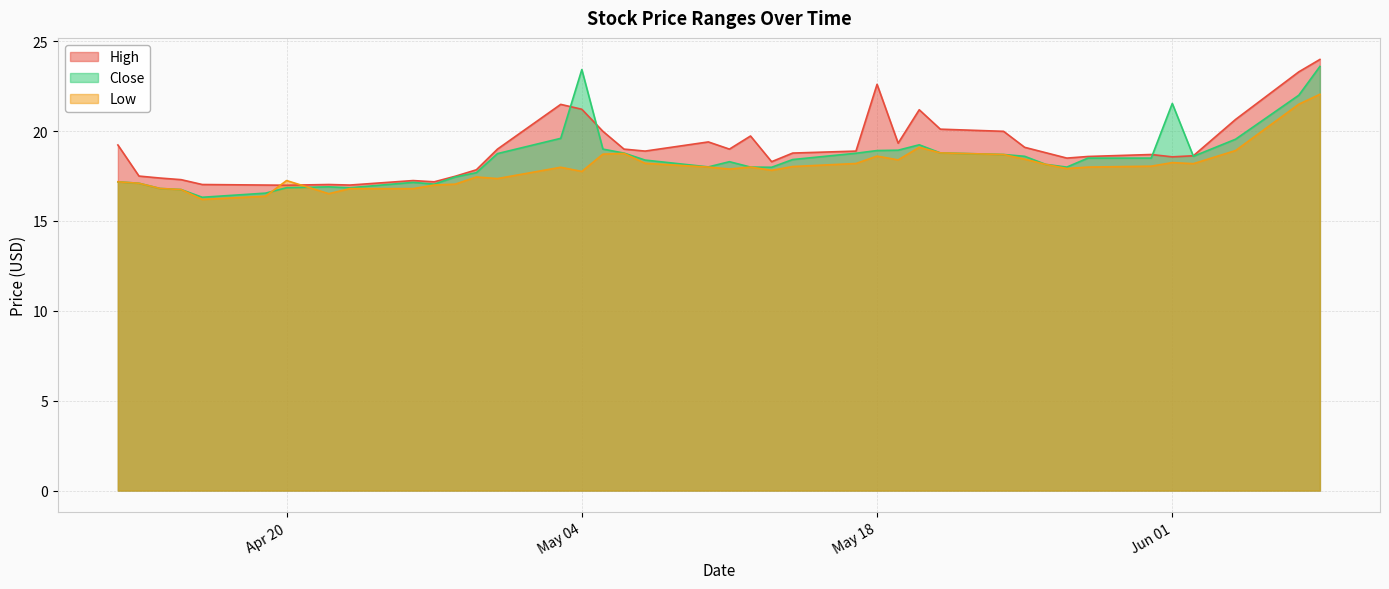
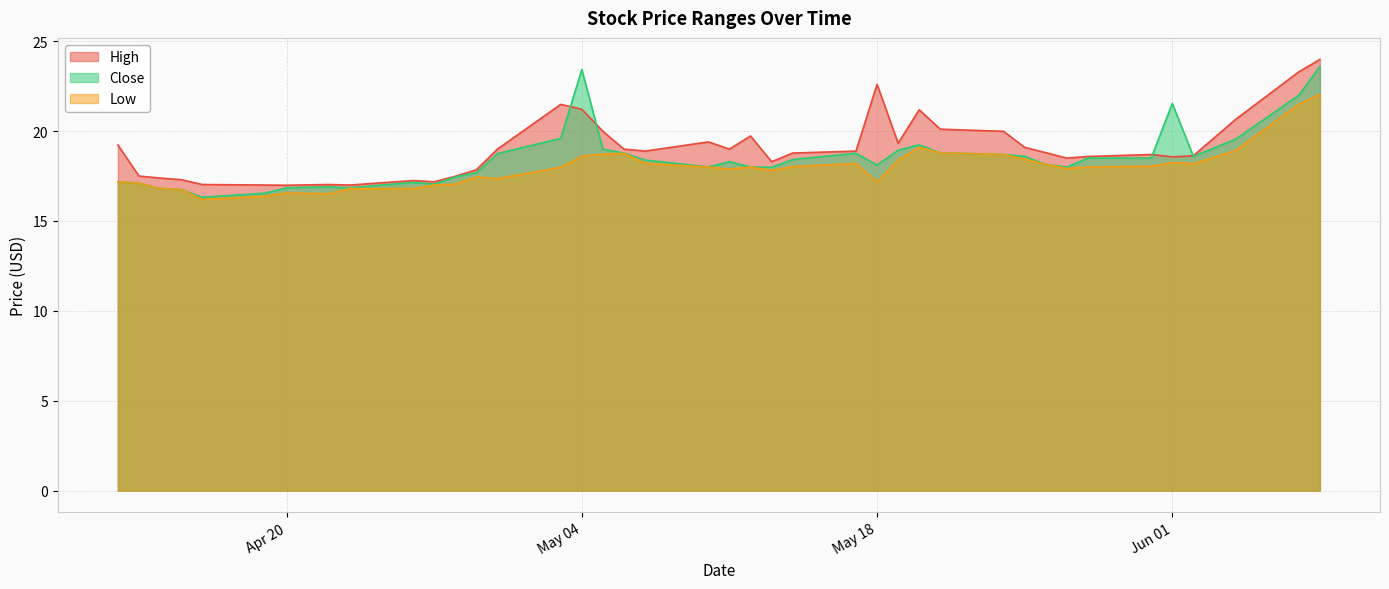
Low, Apr 20: 17.3 -> 16.6
Low, May 04: 17.8 -> 18.6
Close, May 18: 18.9 -> 18.1
Low, May 18: 18.6 -> 17.2
